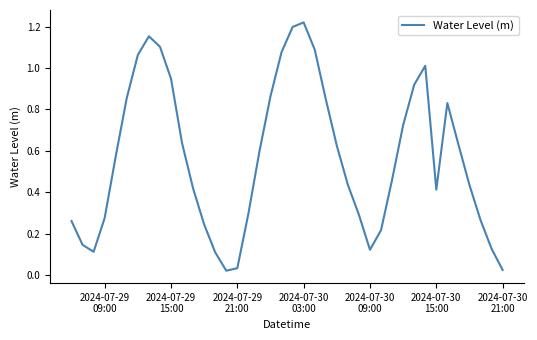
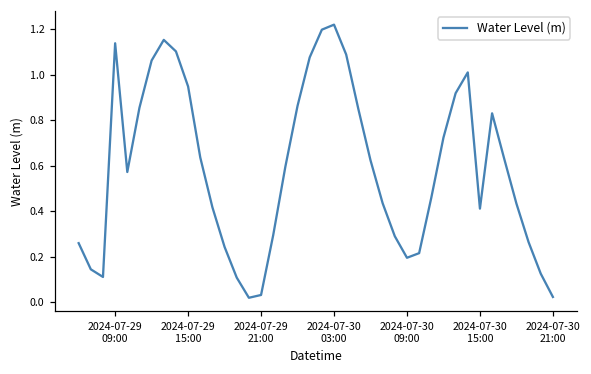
2024-07-29 09:00: 0.28 -> 1.14
2024-07-30 09:00: 0.12 -> 0.20
